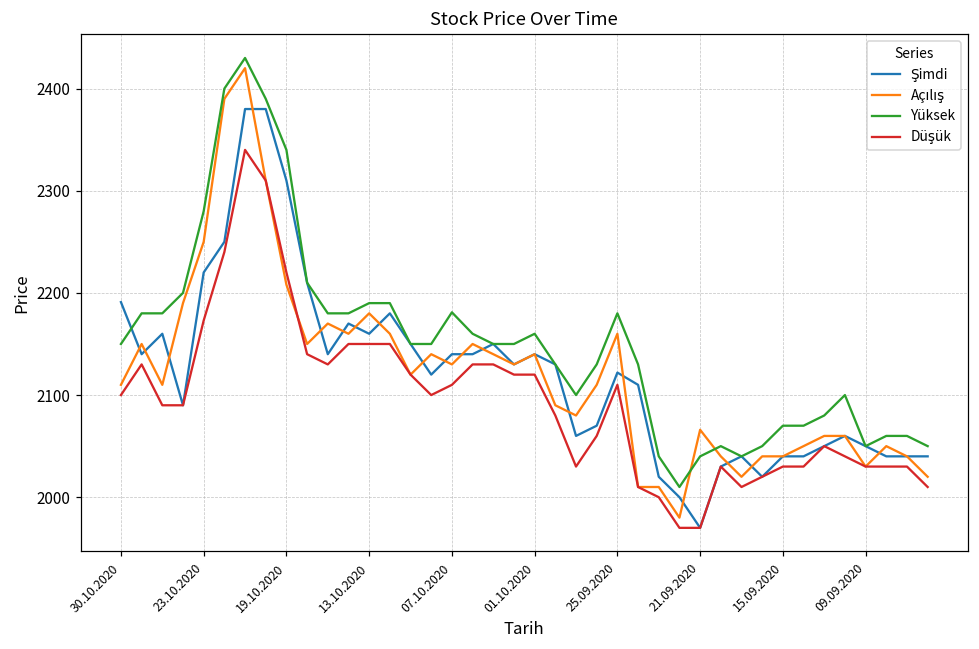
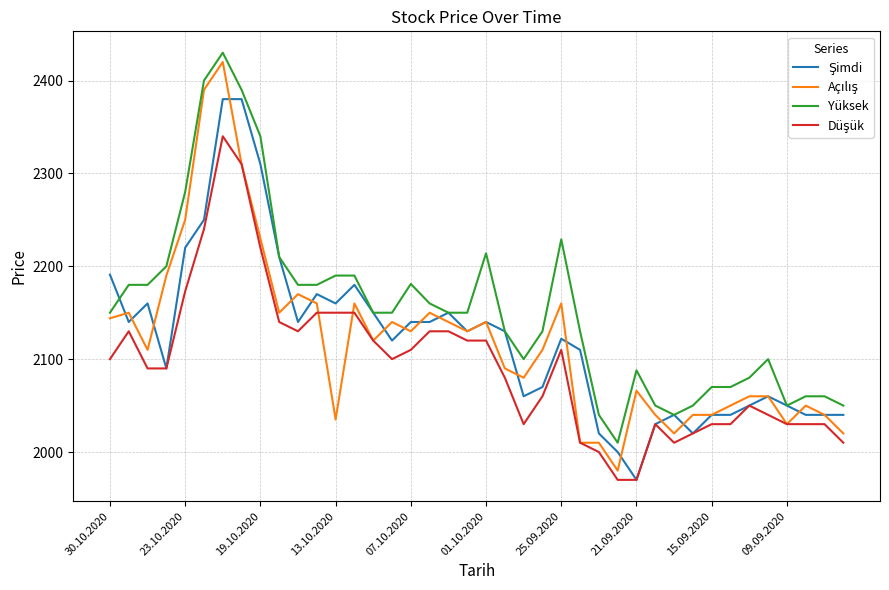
Açılış, 30.10.2020: 2110 -> 2140
Açılış, 19.10.2020: 2210 -> 2230
Açılış, 13.10.2020: 2180 -> 2040
Yüksek, 01.10.2020: 2160 -> 2210
Yüksek, 25.09.2020: 2180 -> 2230
Yüksek, 21.09.2020: 2040 -> 2090
